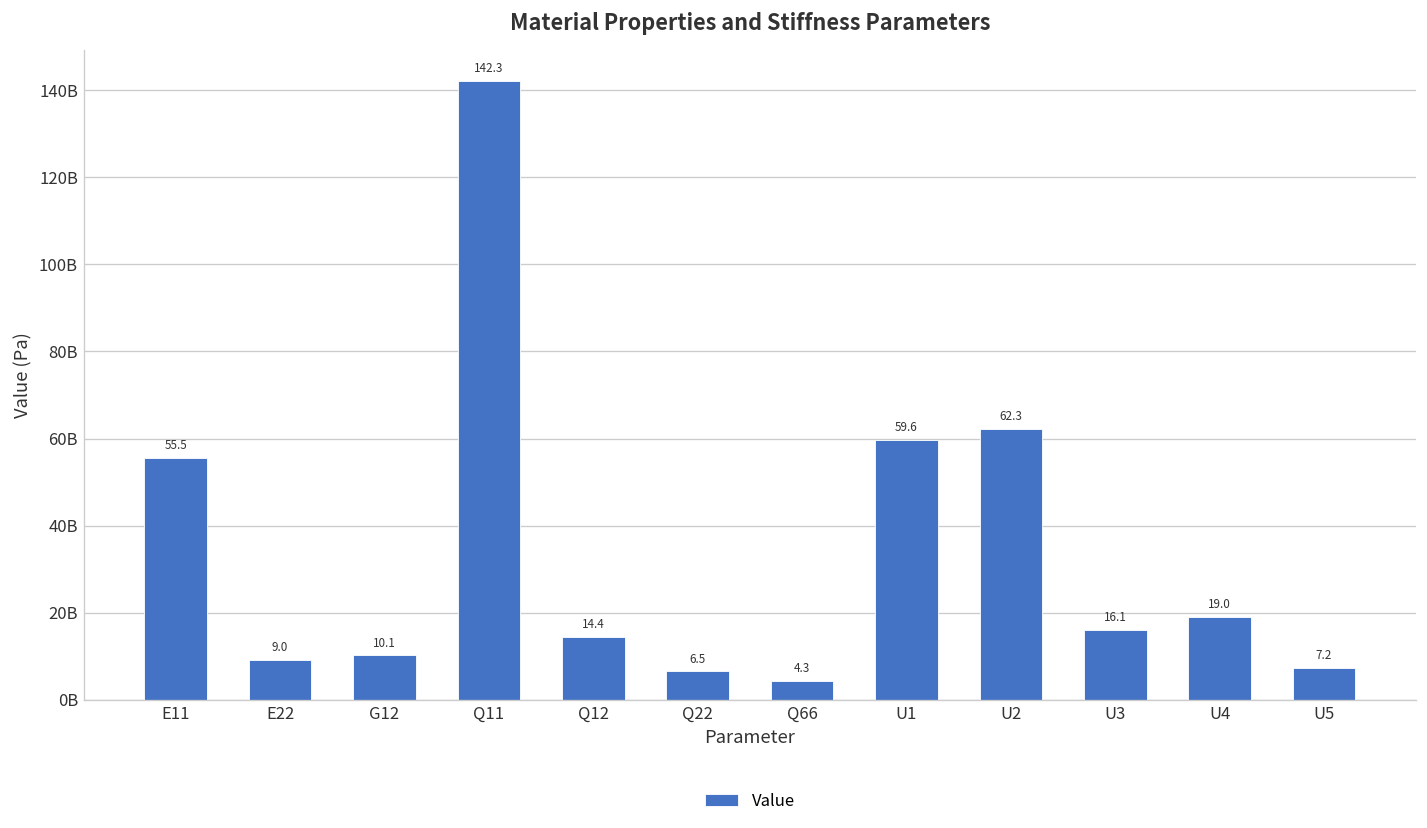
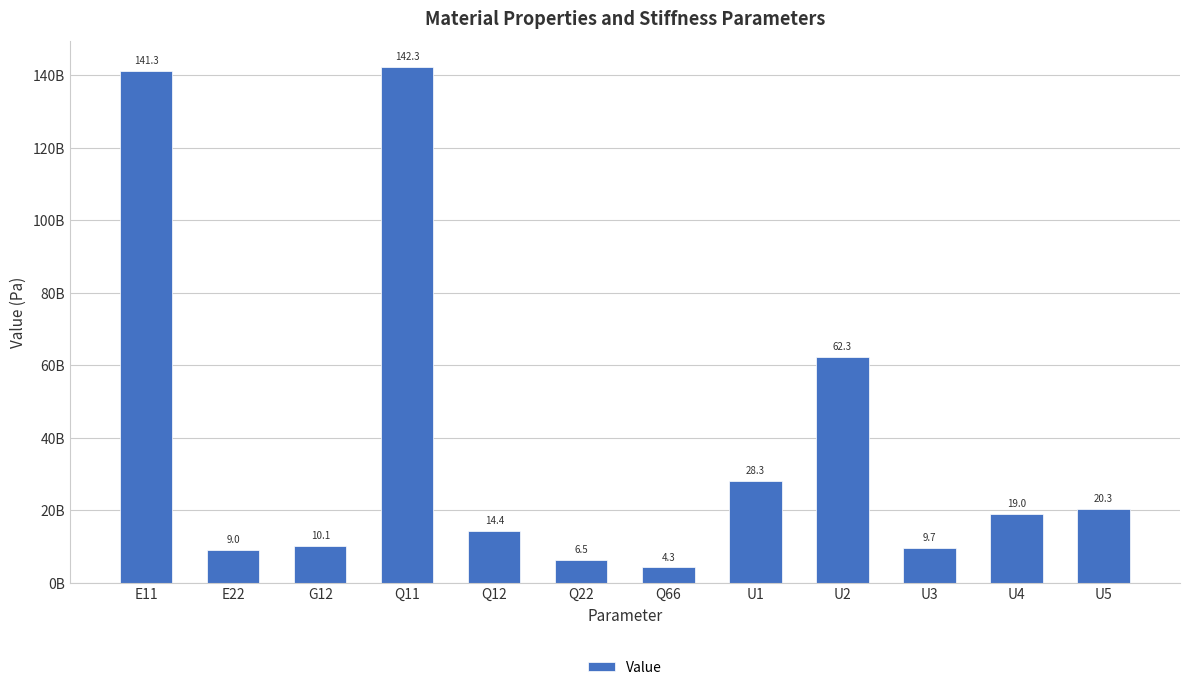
E11: 55.5 -> 141.3
U1: 59.6 -> 28.3
U3: 16.1 -> 9.7
U5: 7.2 -> 20.3
